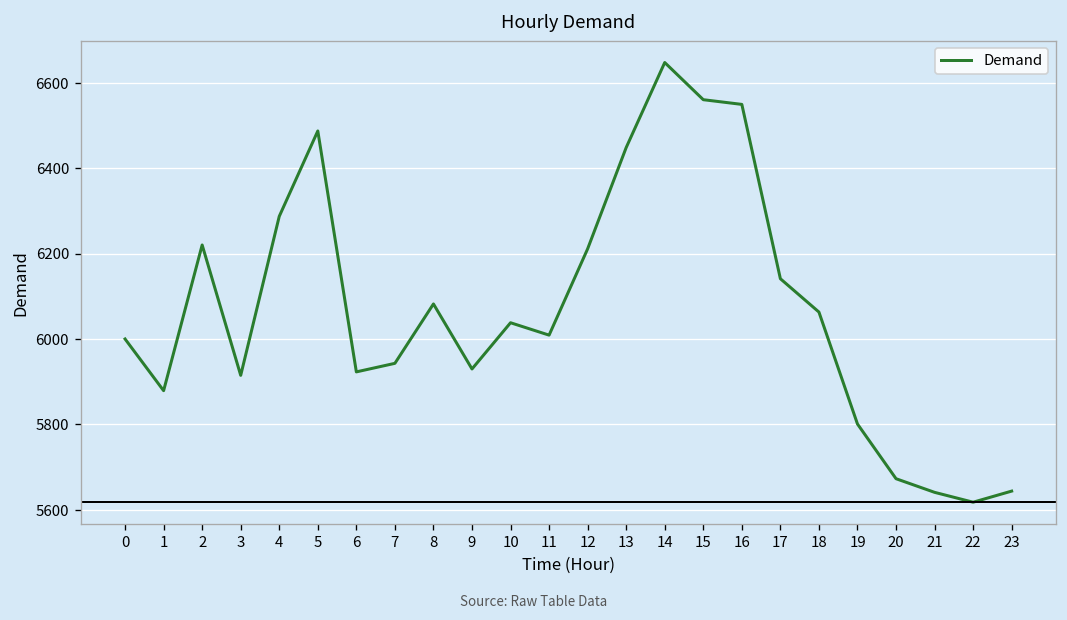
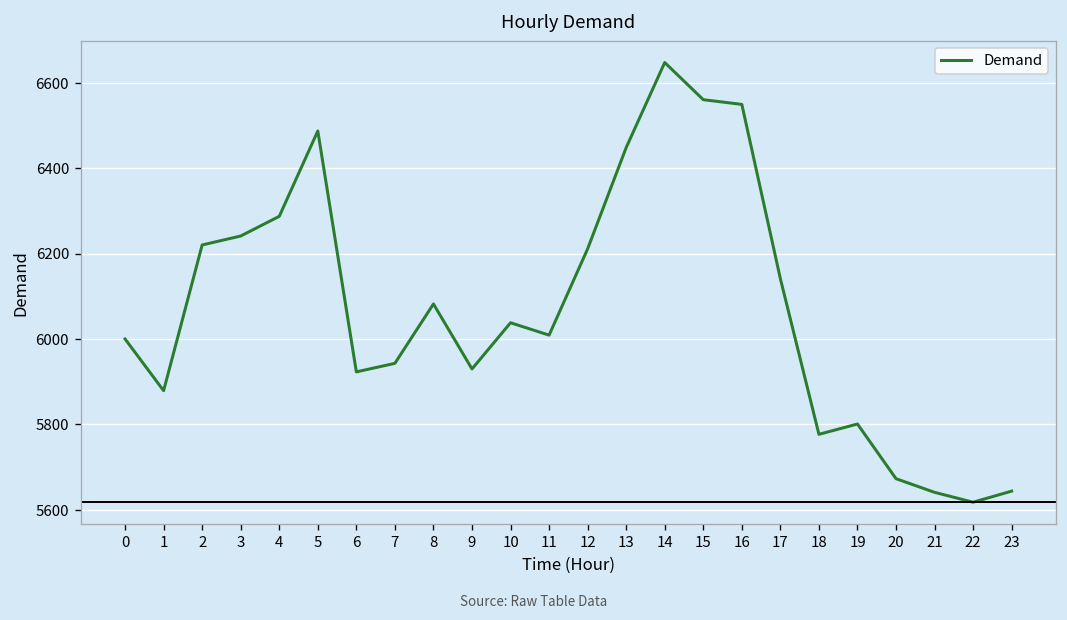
3: 5910 -> 6240
18: 6060 -> 5780
